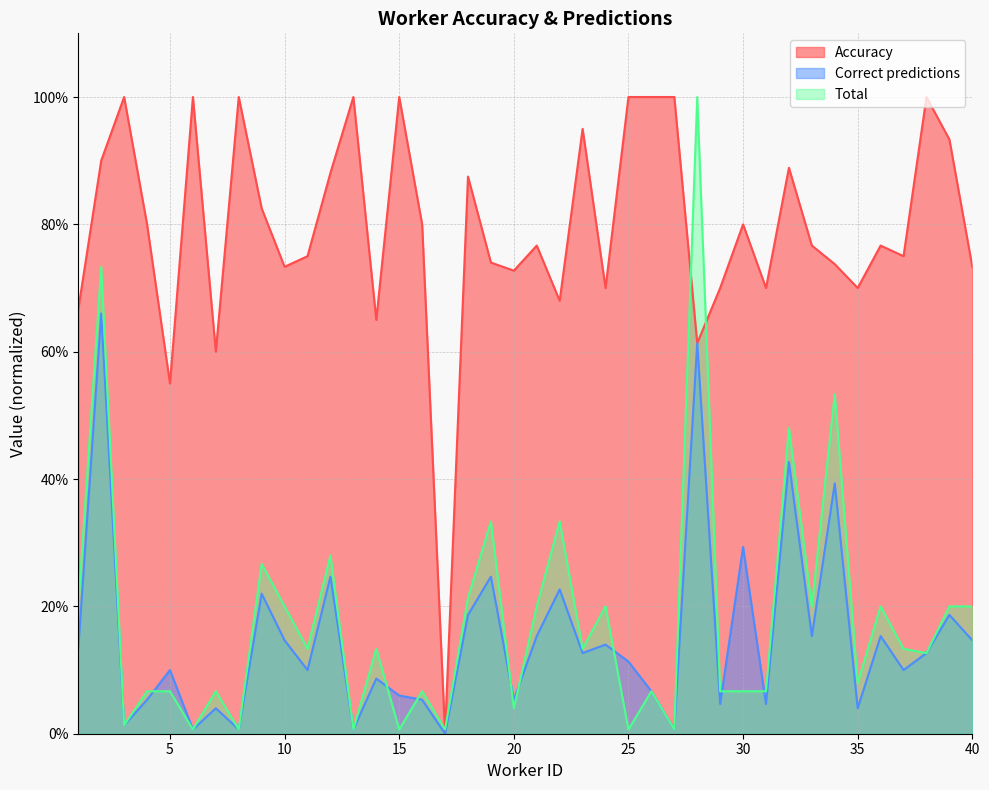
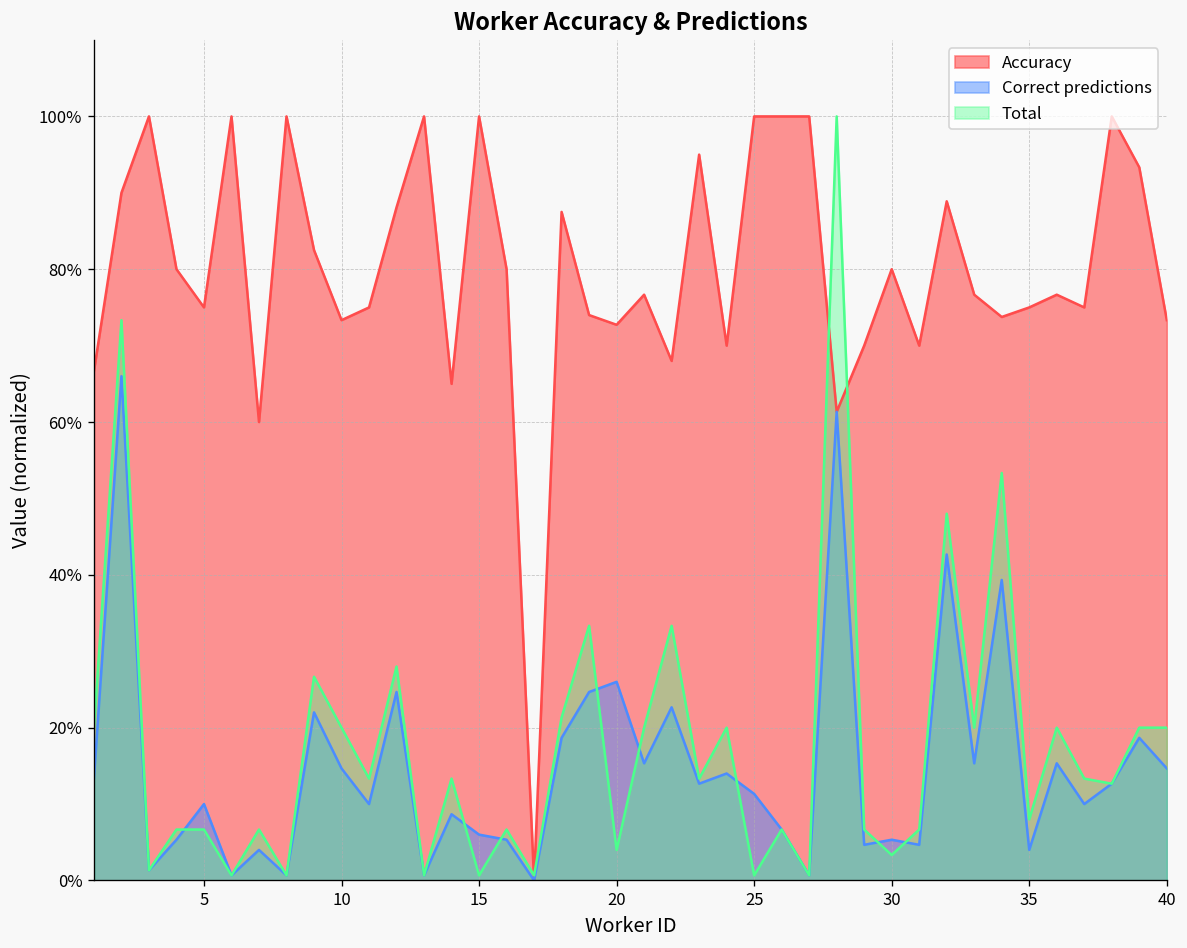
Accuracy, 5: 55% -> 75%
Correct predictions, 20: 5% -> 26%
Correct predictions, 30: 29% -> 5%
Total, 30: 7% -> 3%
Accuracy, 35: 70% -> 75%
